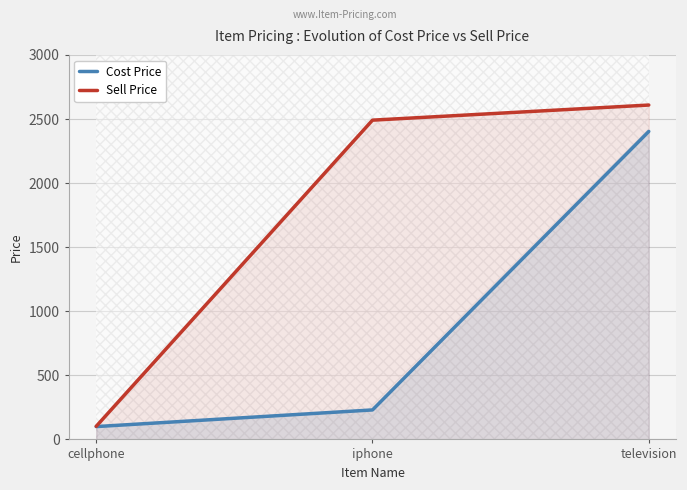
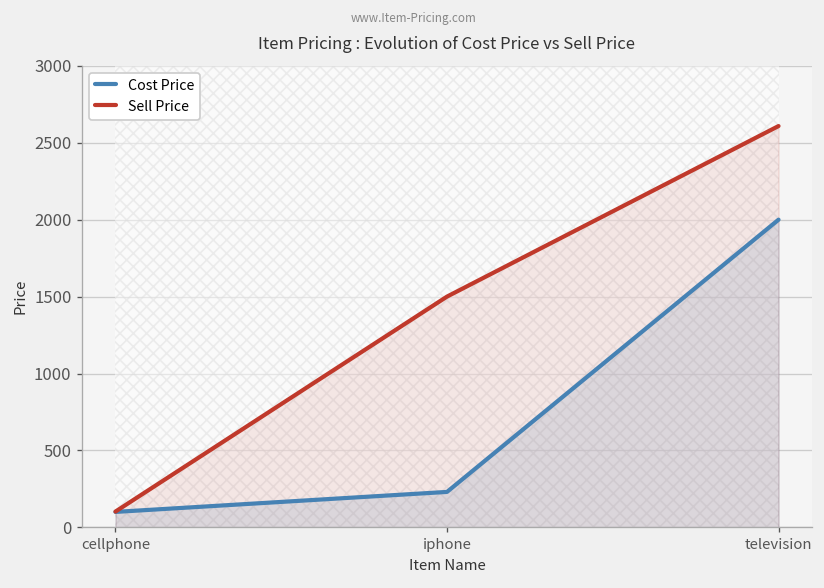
Sell Price, iphone: 2490 -> 1500
Cost Price, television: 2400 -> 2000
